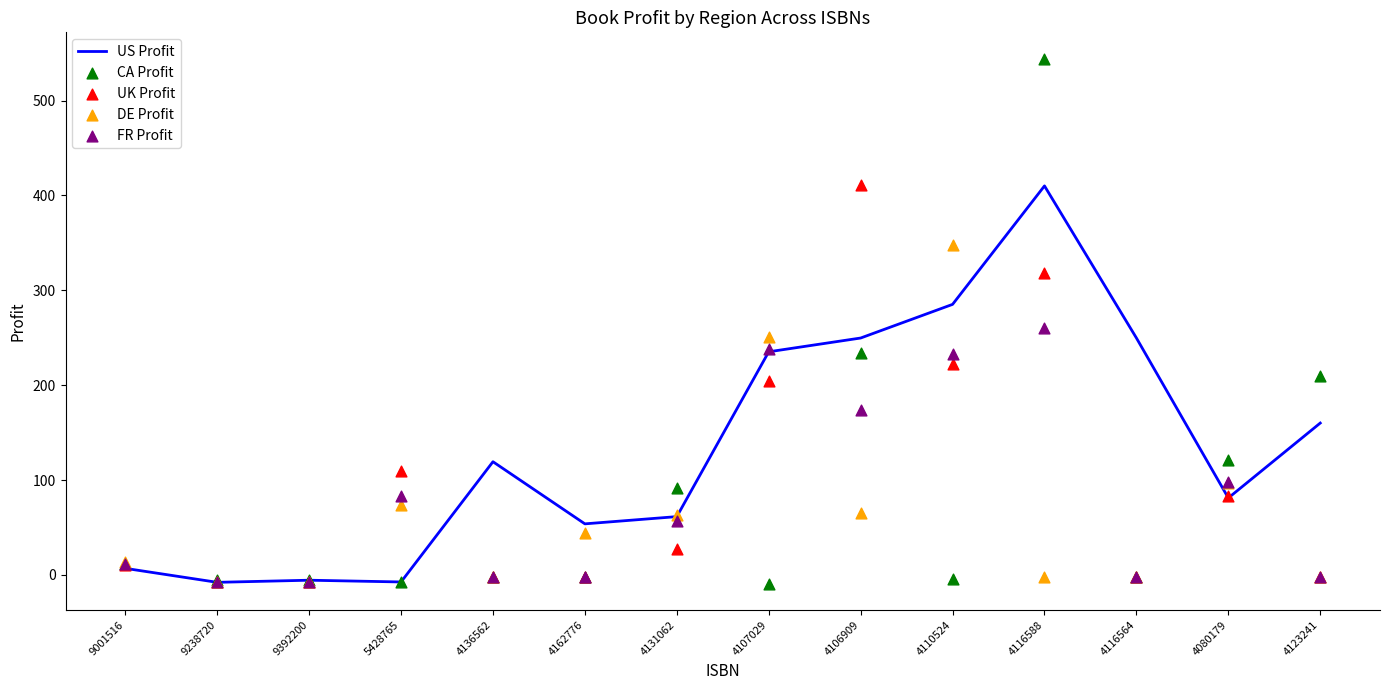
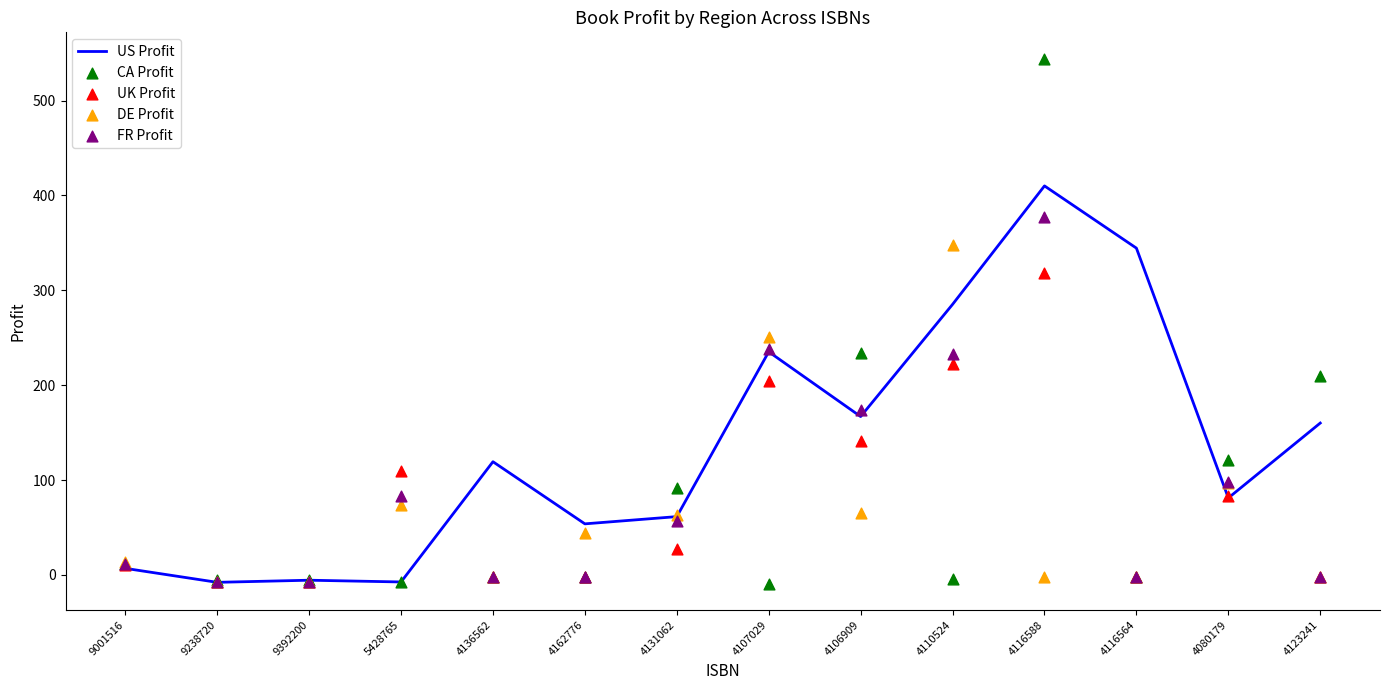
US Profit, 4106909: 250 -> 170
UK Profit, 4106909: 410 -> 140
FR Profit, 4116588: 260 -> 380
US Profit, 4116564: 250 -> 340
